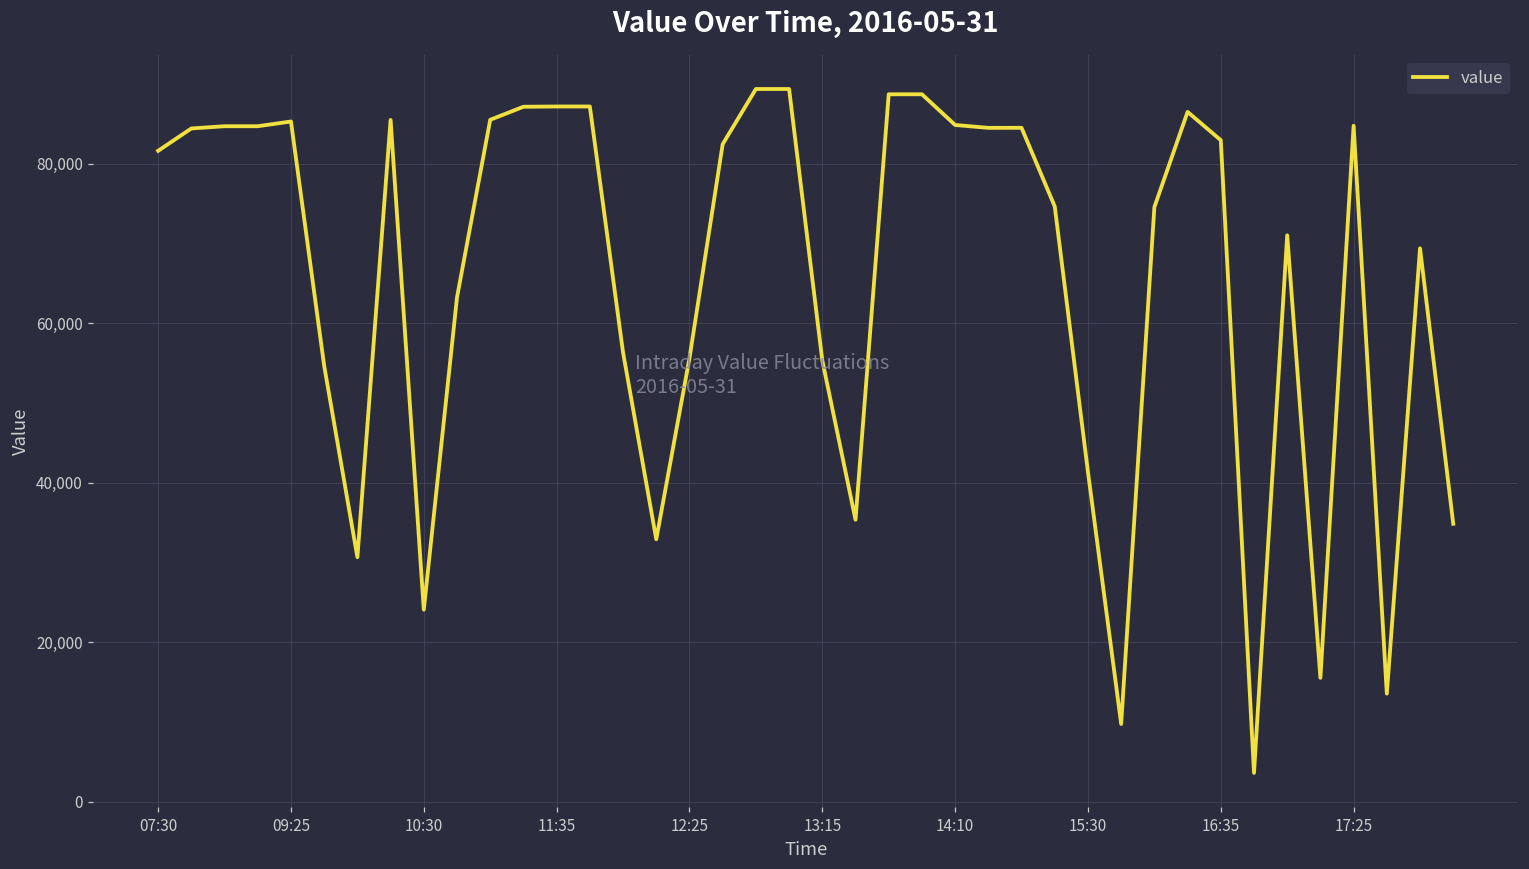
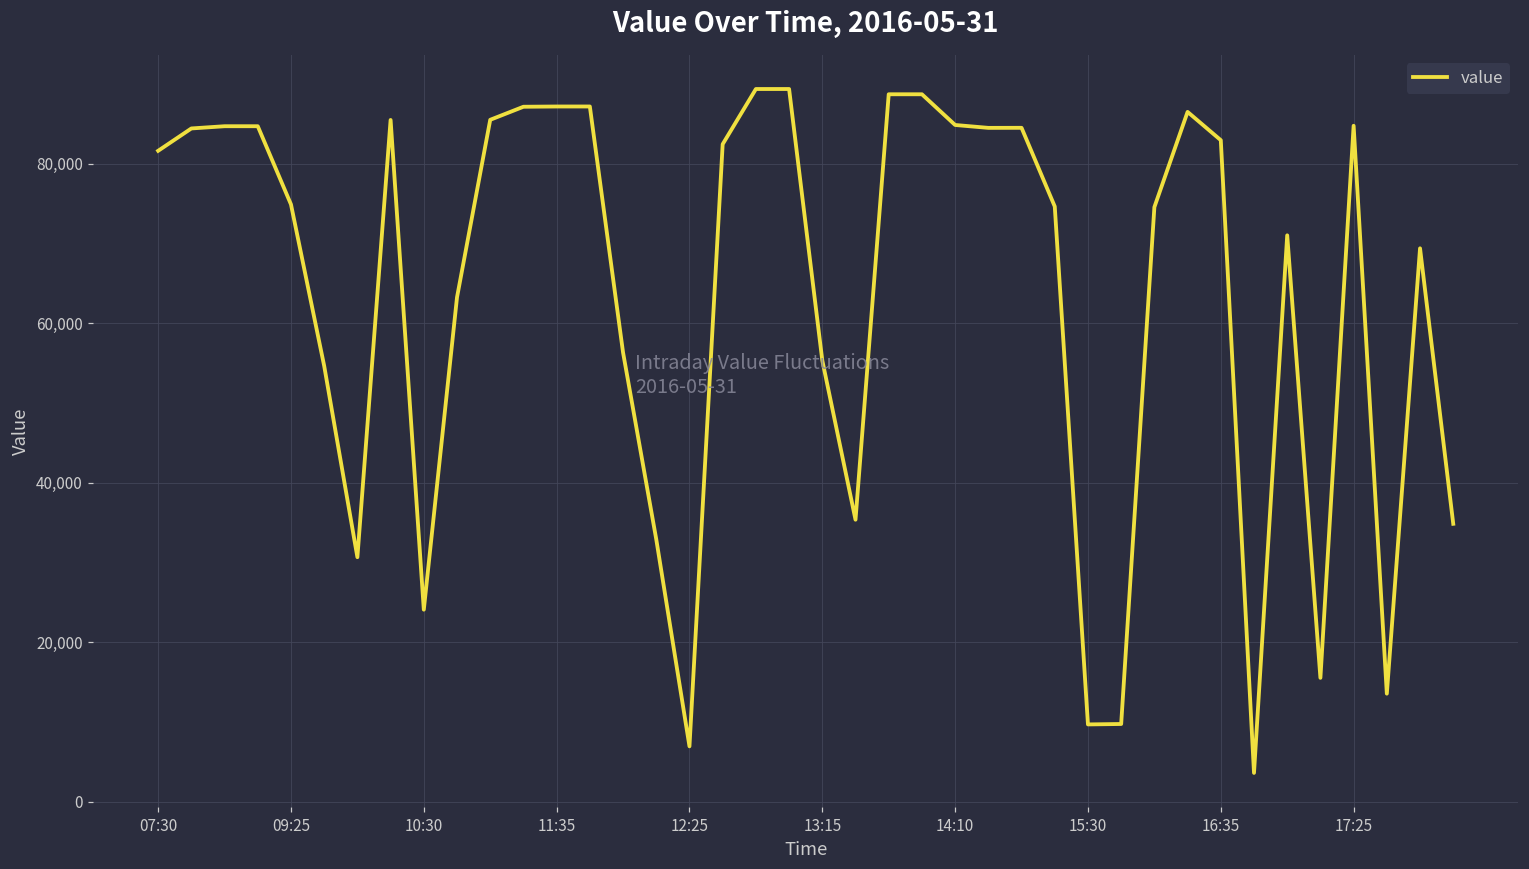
09:25: 85,000 -> 75,000
12:25: 56,000 -> 7,000
15:30: 41,000 -> 10,000
